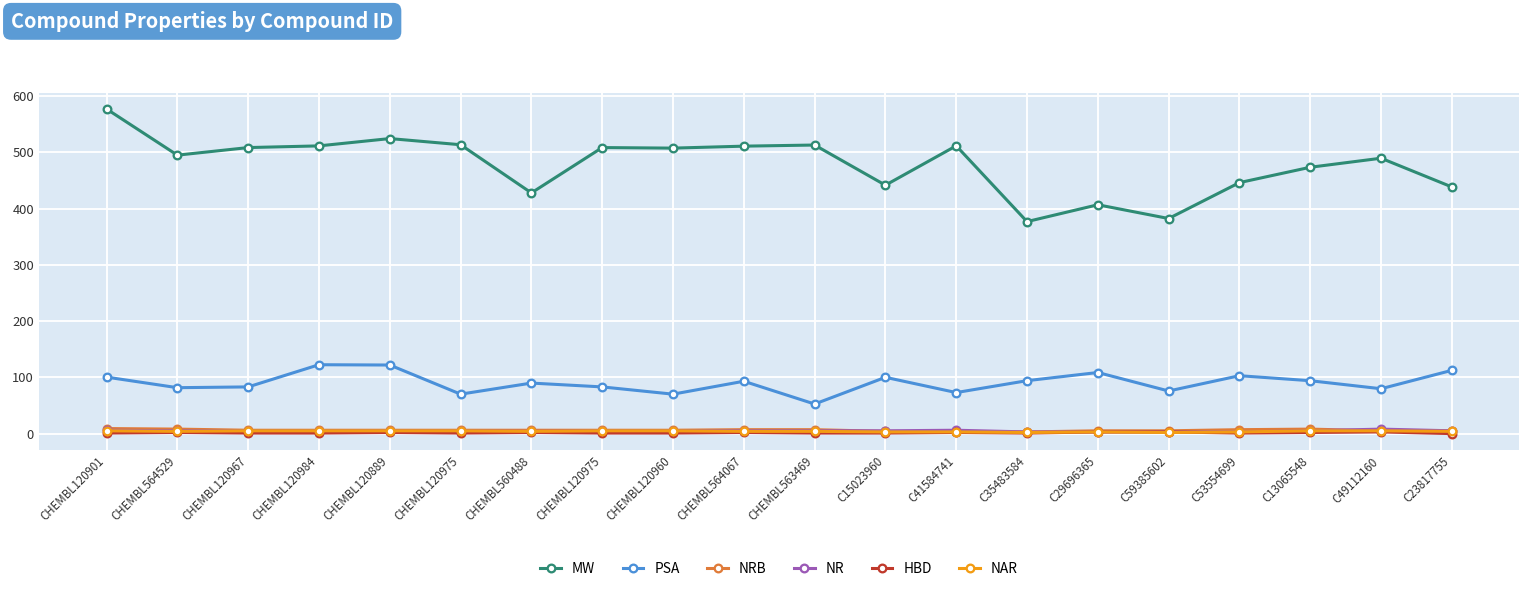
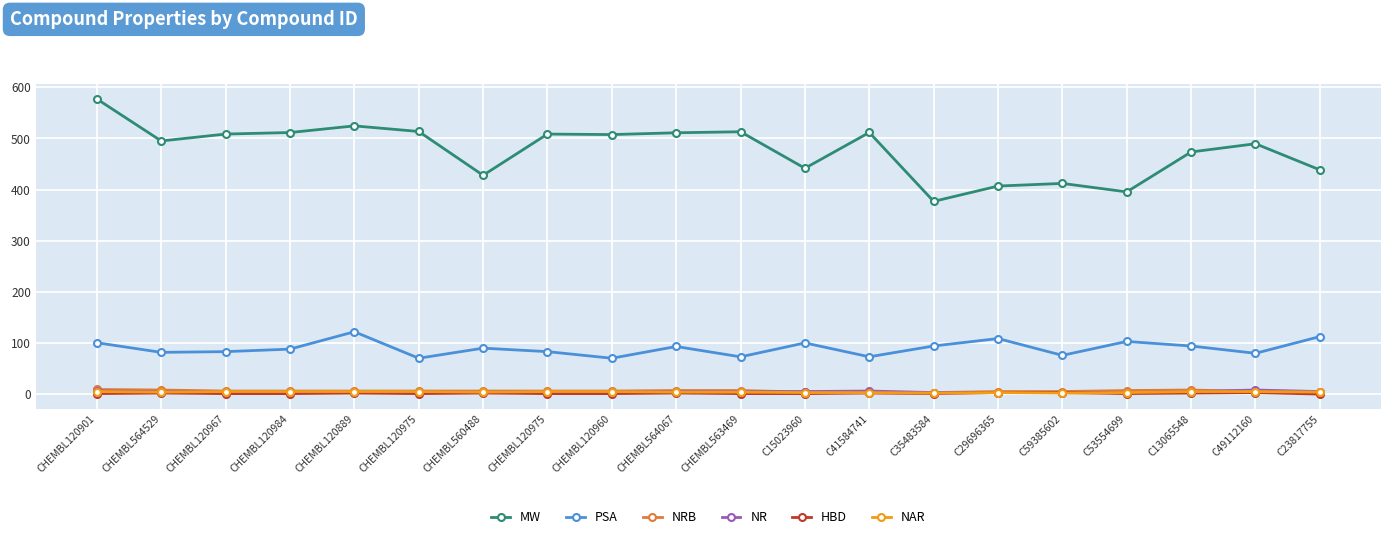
PSA, CHEMBL120984: 120 -> 90
PSA, CHEMBL563469: 50 -> 70
MW, C59385602: 380 -> 410
MW, C53554699: 450 -> 400
